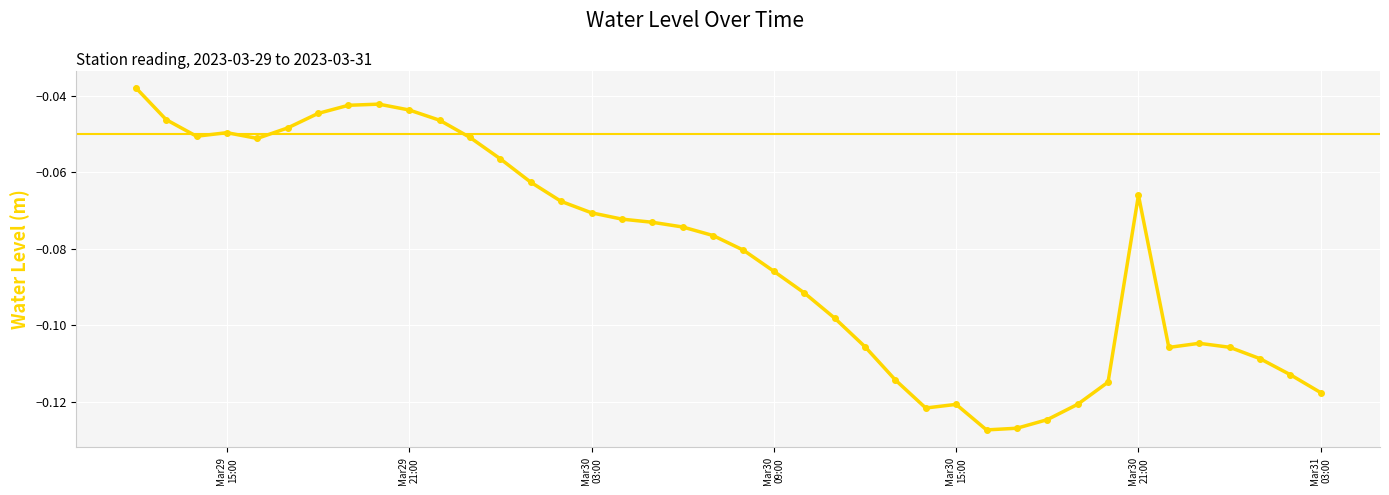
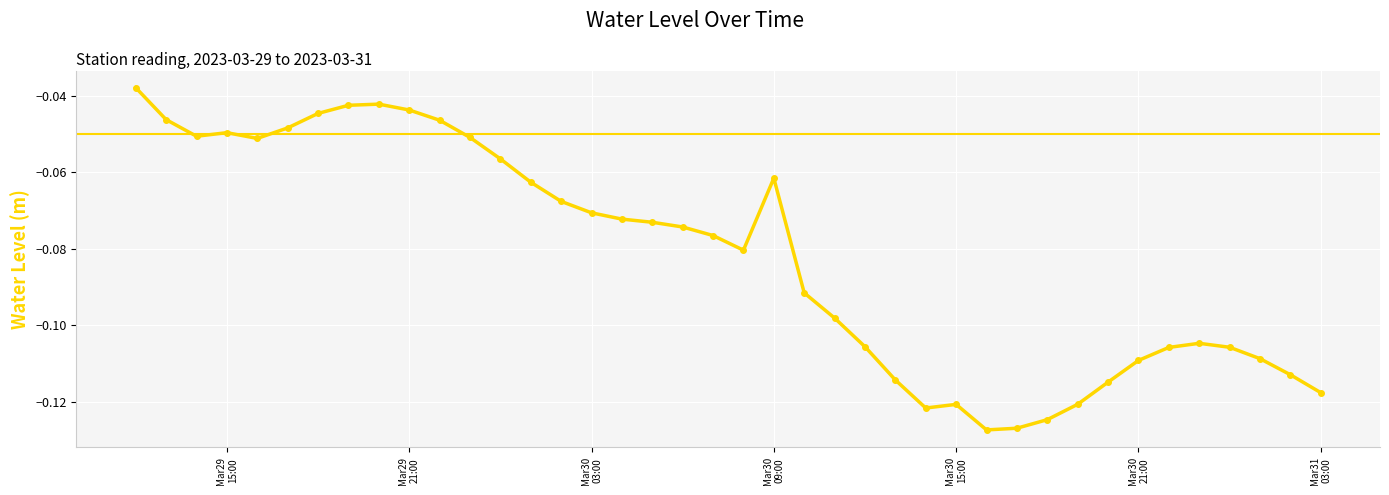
Mar30 09:00: -0.086 -> -0.062
Mar30 21:00: -0.066 -> -0.109
